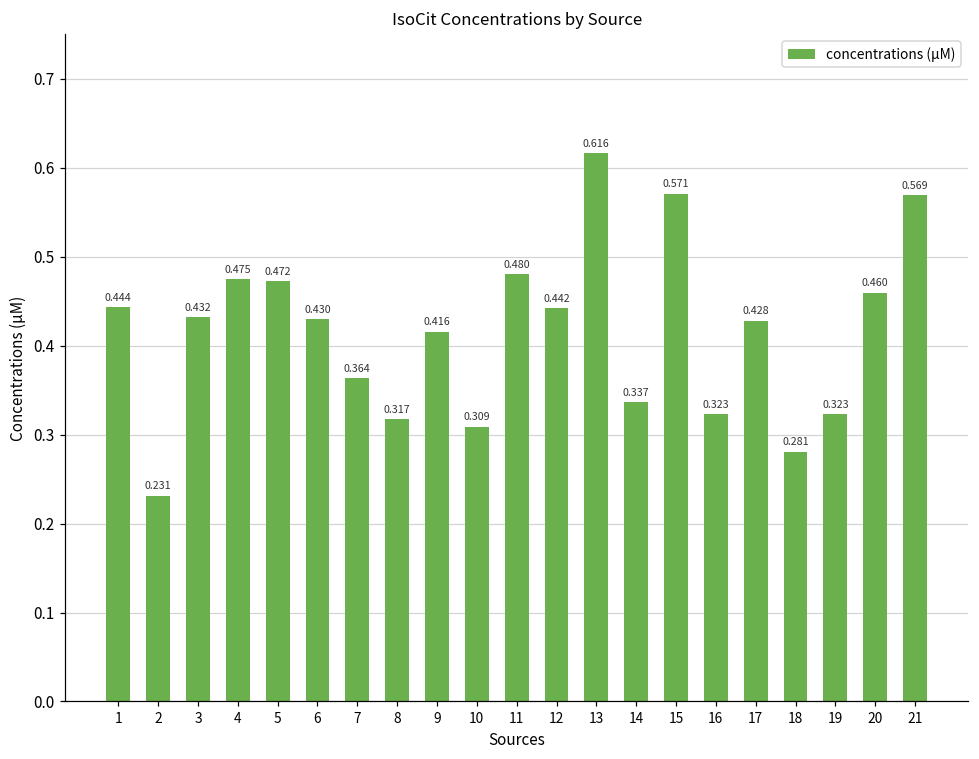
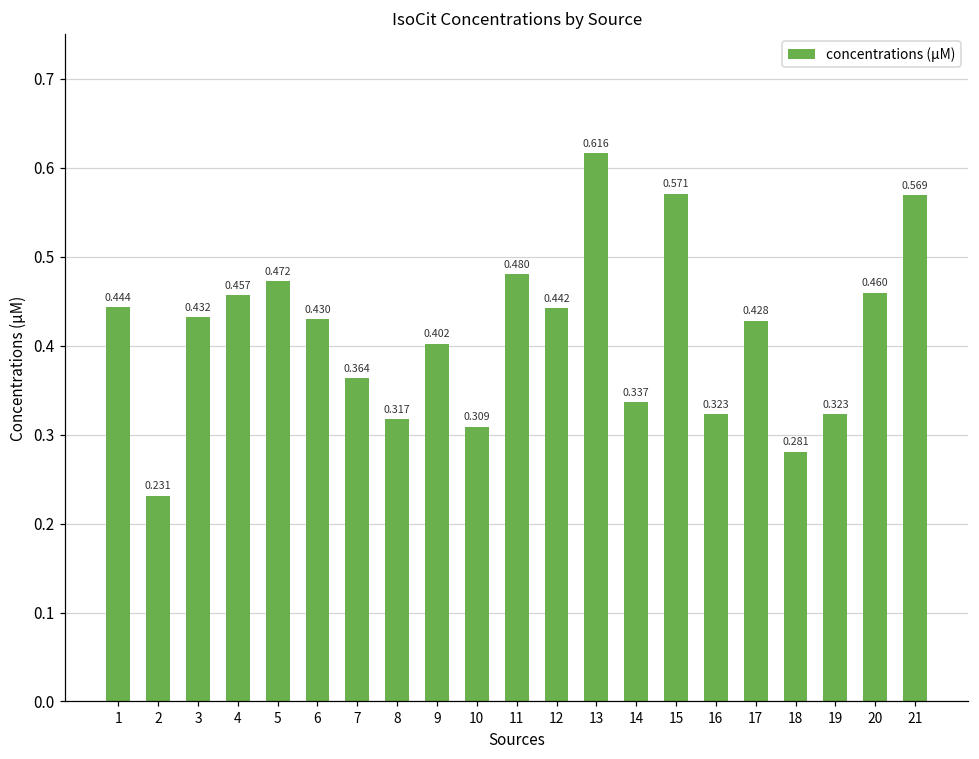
4: 0.475 -> 0.457
9: 0.416 -> 0.402
